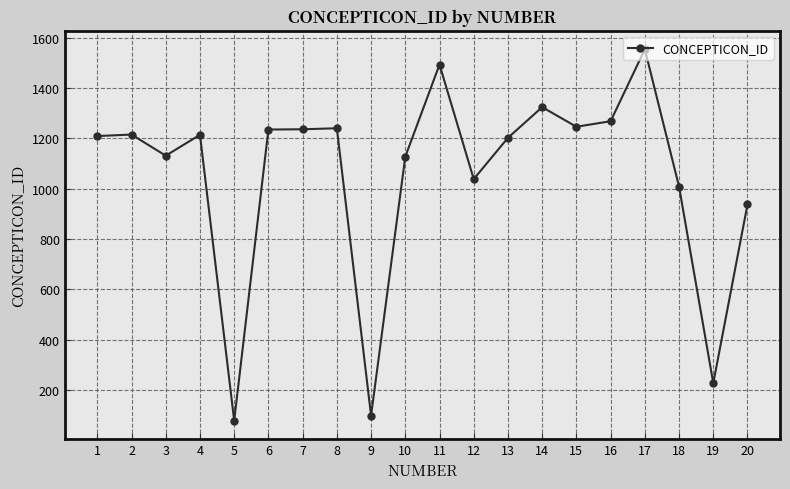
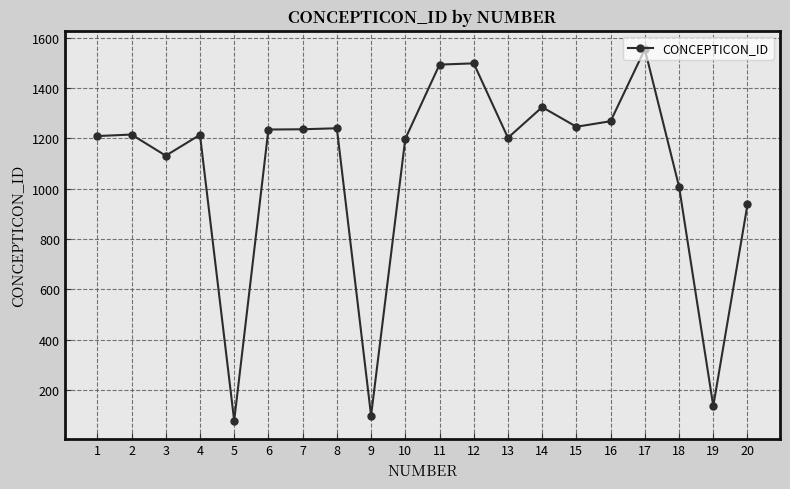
10: 1130 -> 1200
12: 1040 -> 1500
19: 230 -> 140
